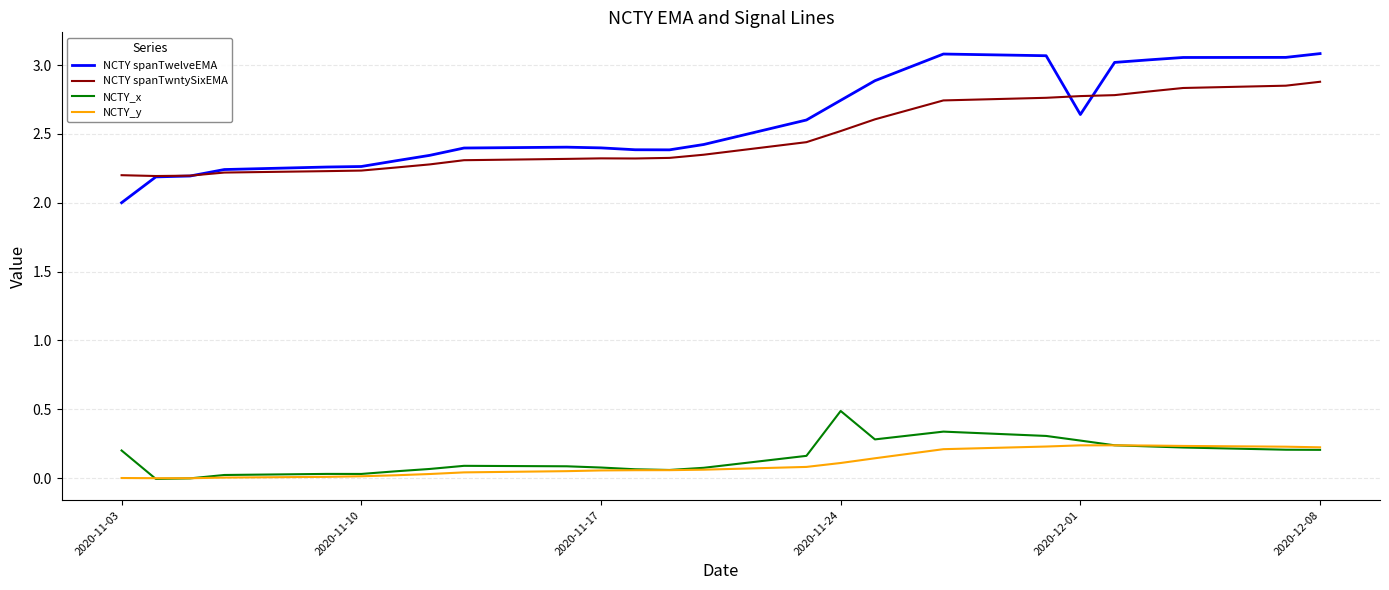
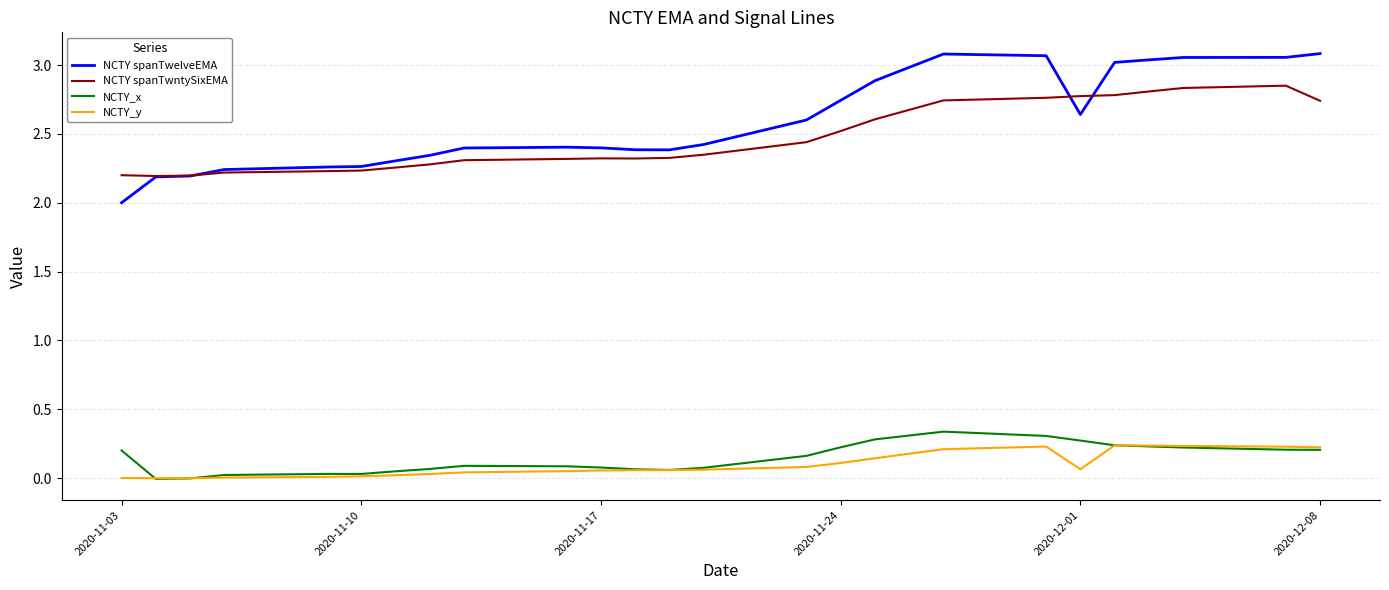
NCTY_x, 2020-11-24: 0.49 -> 0.22
NCTY_y, 2020-12-01: 0.24 -> 0.06
NCTY spanTwntySixEMA, 2020-12-08: 2.88 -> 2.74
